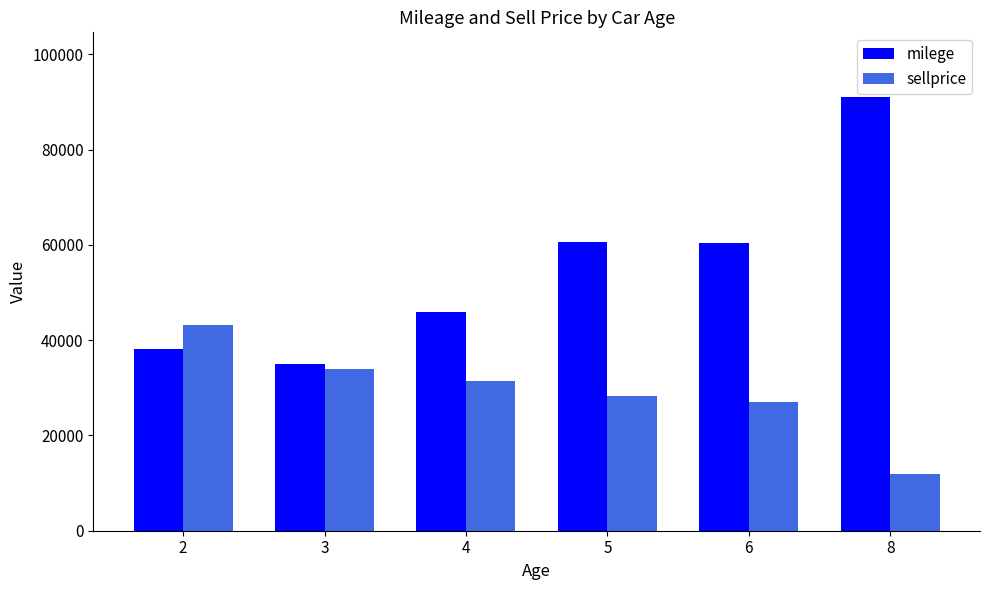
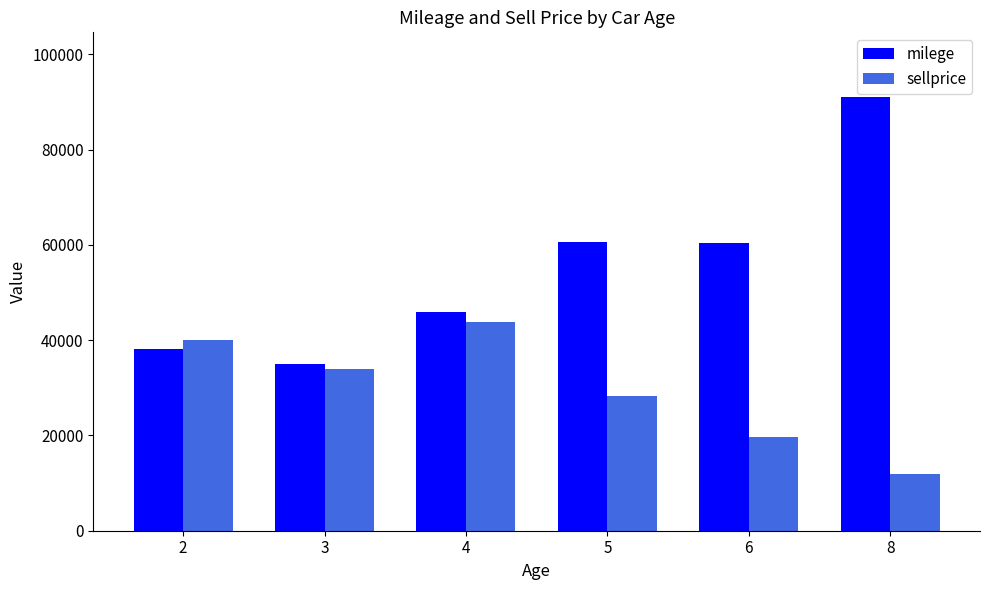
sellprice, 2: 43000 -> 40000
sellprice, 4: 32000 -> 44000
sellprice, 6: 27000 -> 20000
